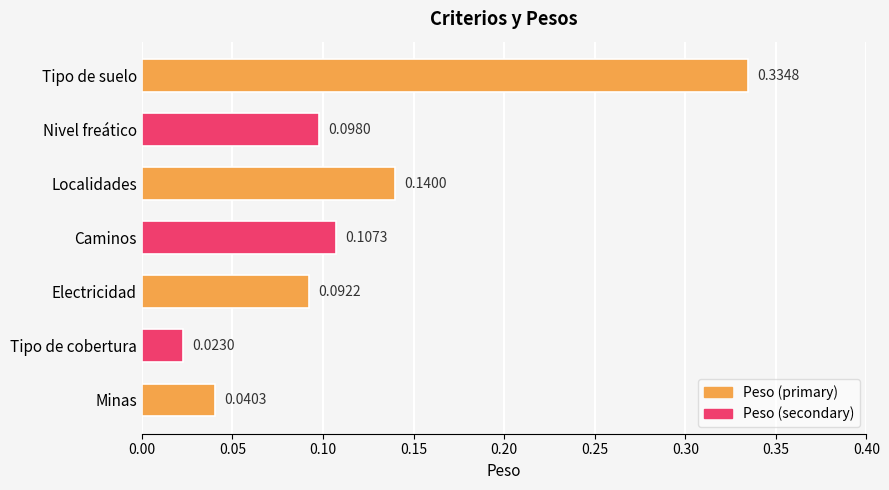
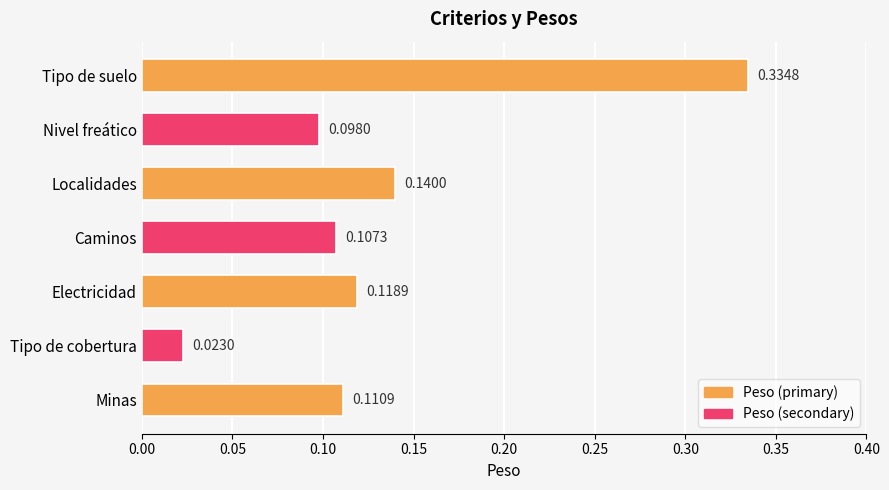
Electricidad: 0.0922 -> 0.1189
Minas: 0.0403 -> 0.1109
